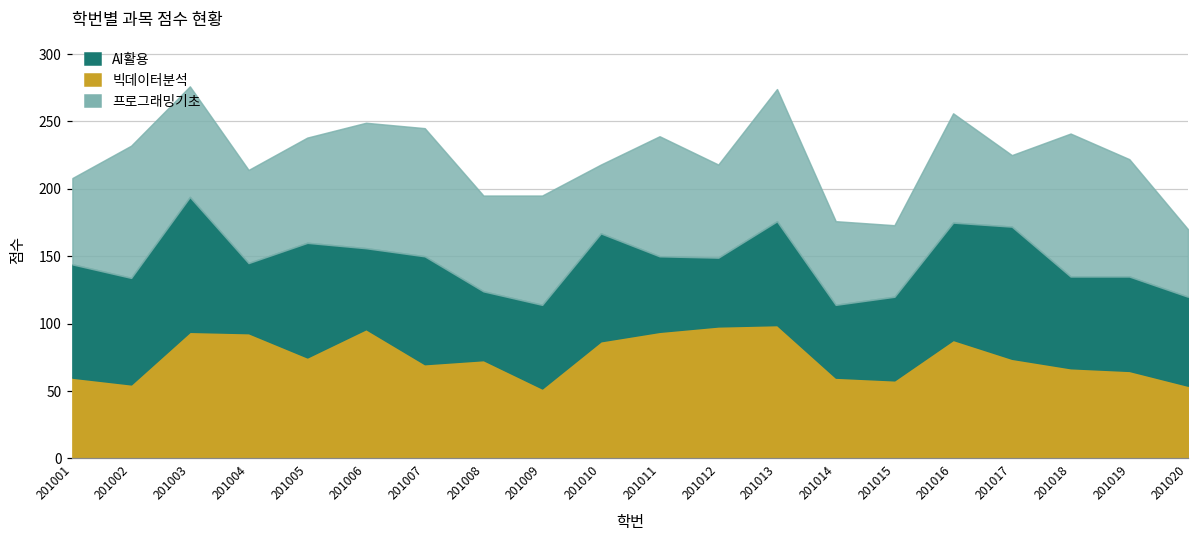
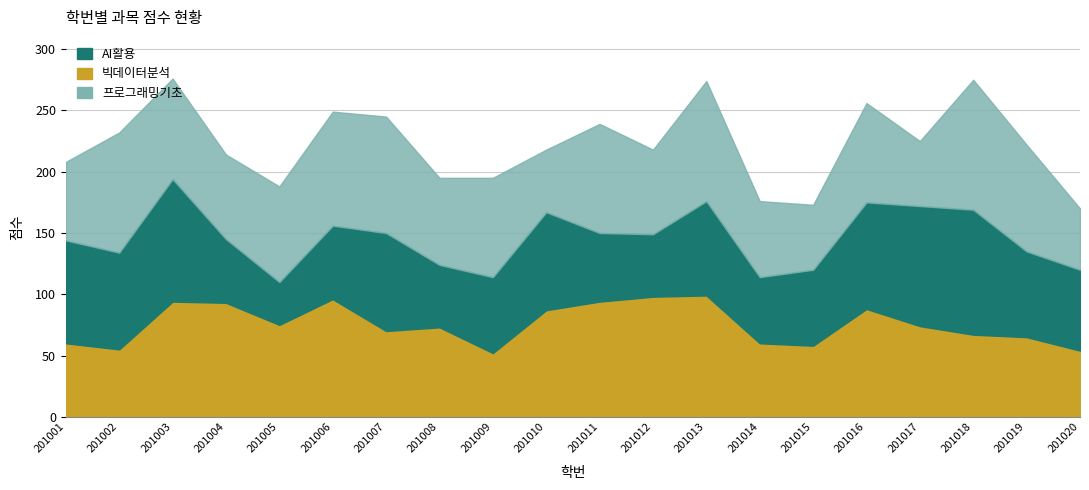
AI활용, 201005: 85 -> 35
AI활용, 201018: 68 -> 102
